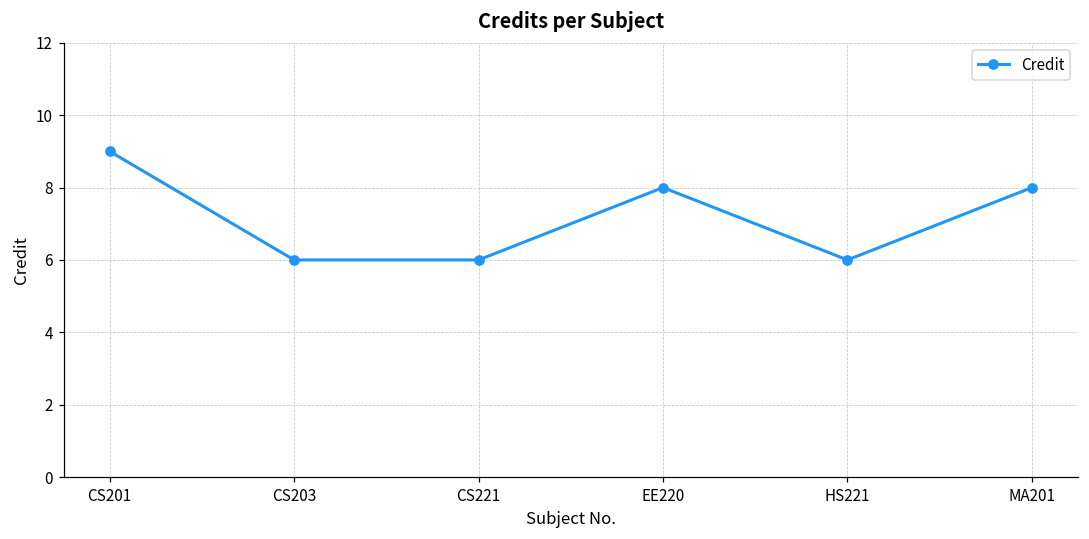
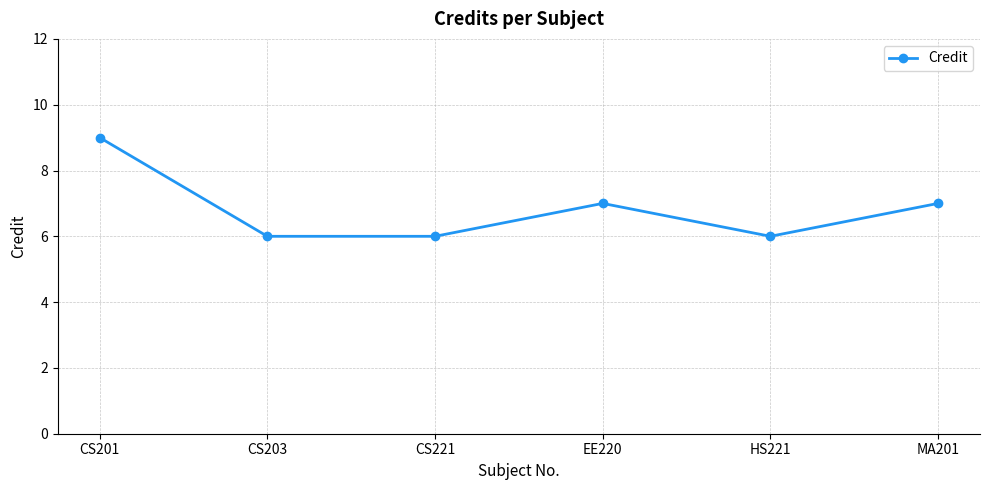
EE220: 8 -> 7
MA201: 8 -> 7
